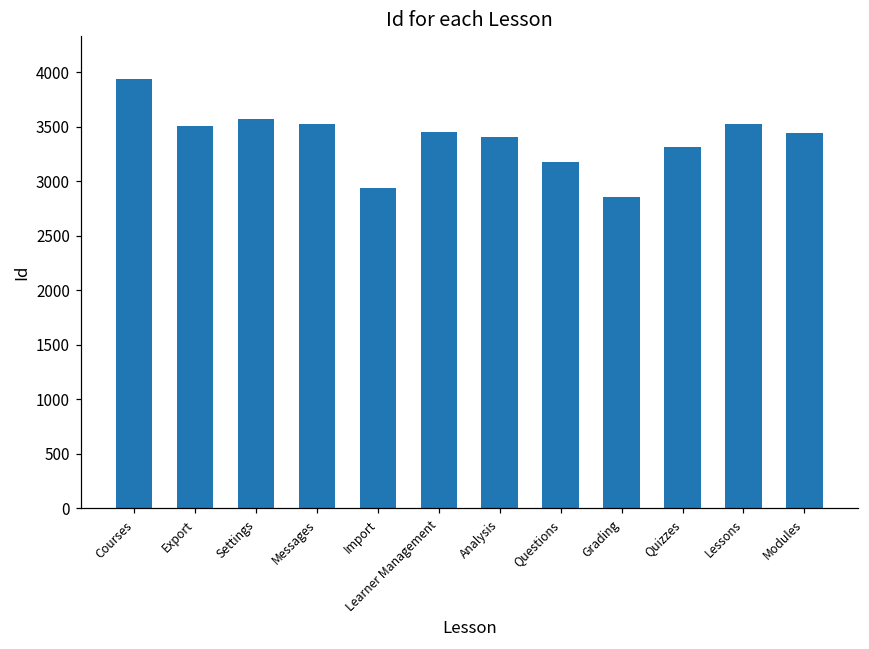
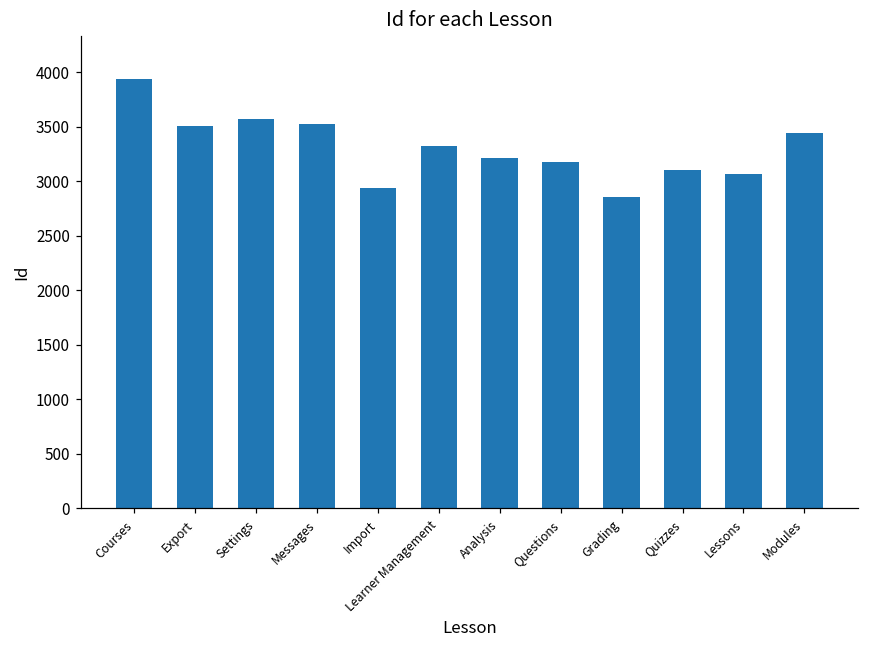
Learner Management: 3500 -> 3300
Analysis: 3400 -> 3200
Quizzes: 3300 -> 3100
Lessons: 3500 -> 3100
